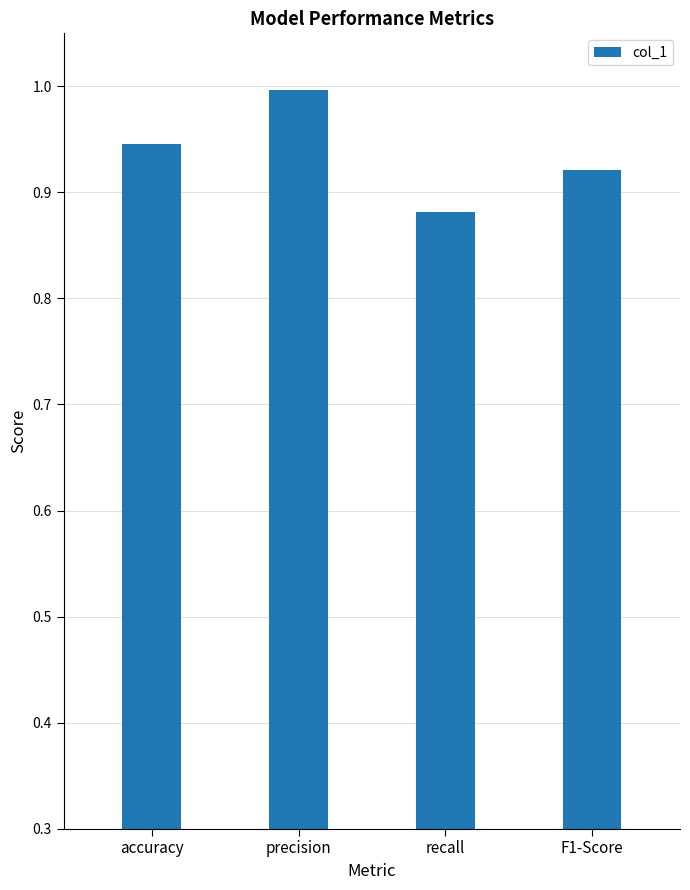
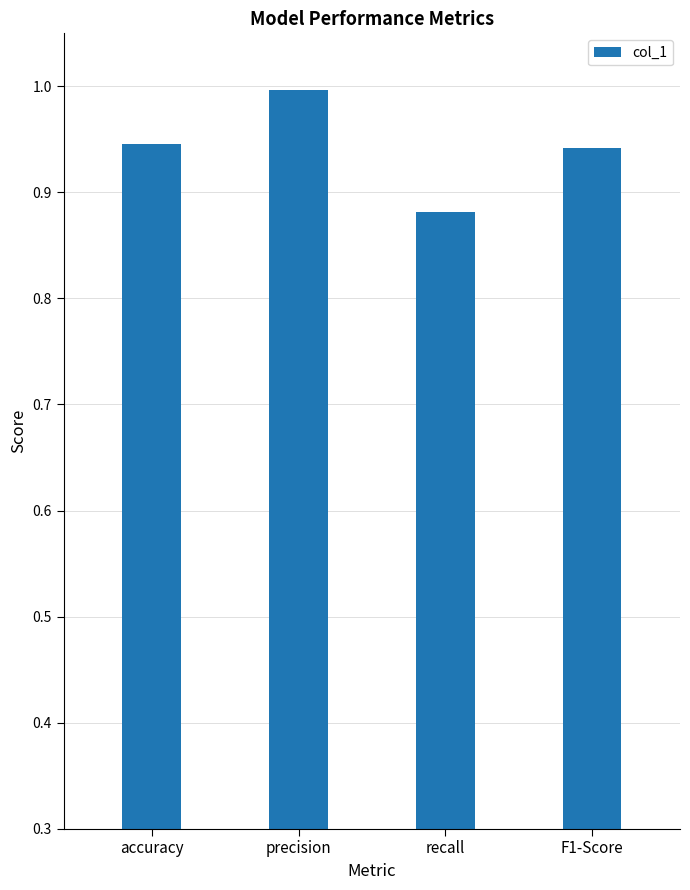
F1-Score: 0.921 -> 0.942
